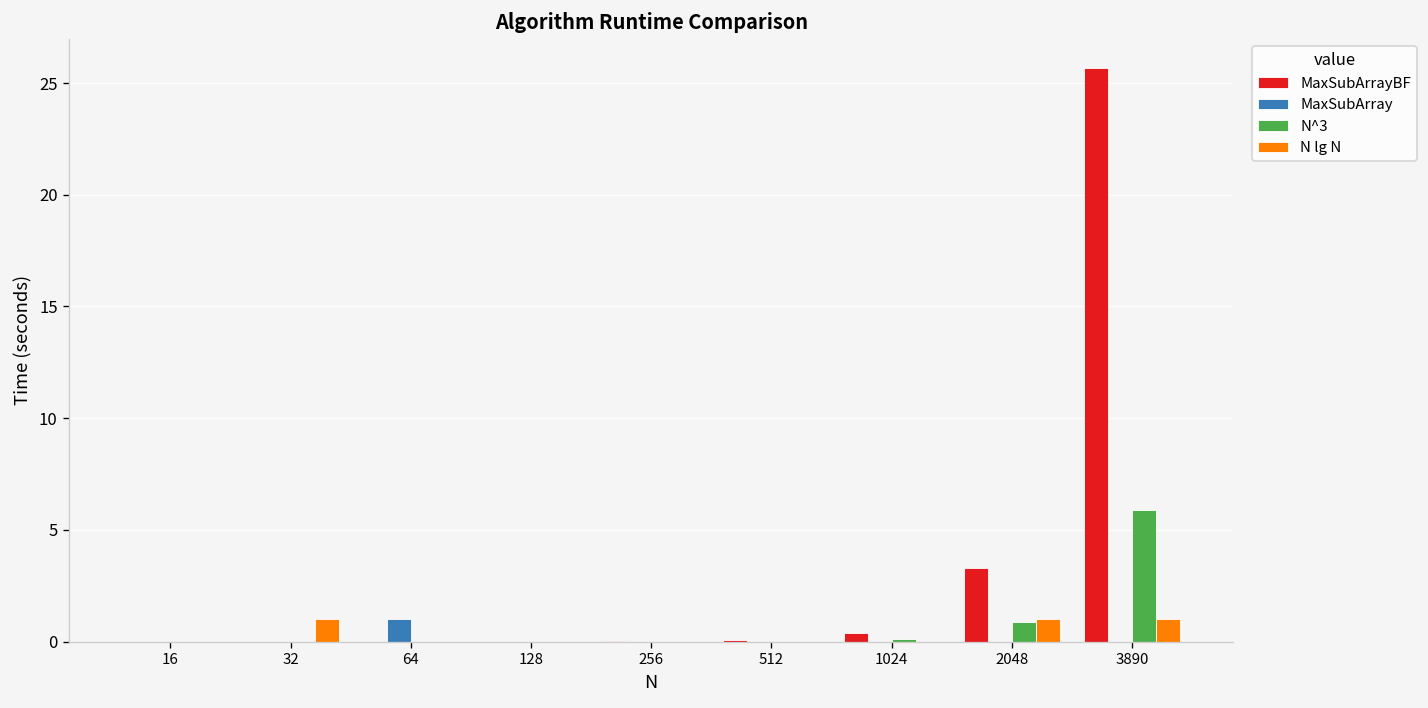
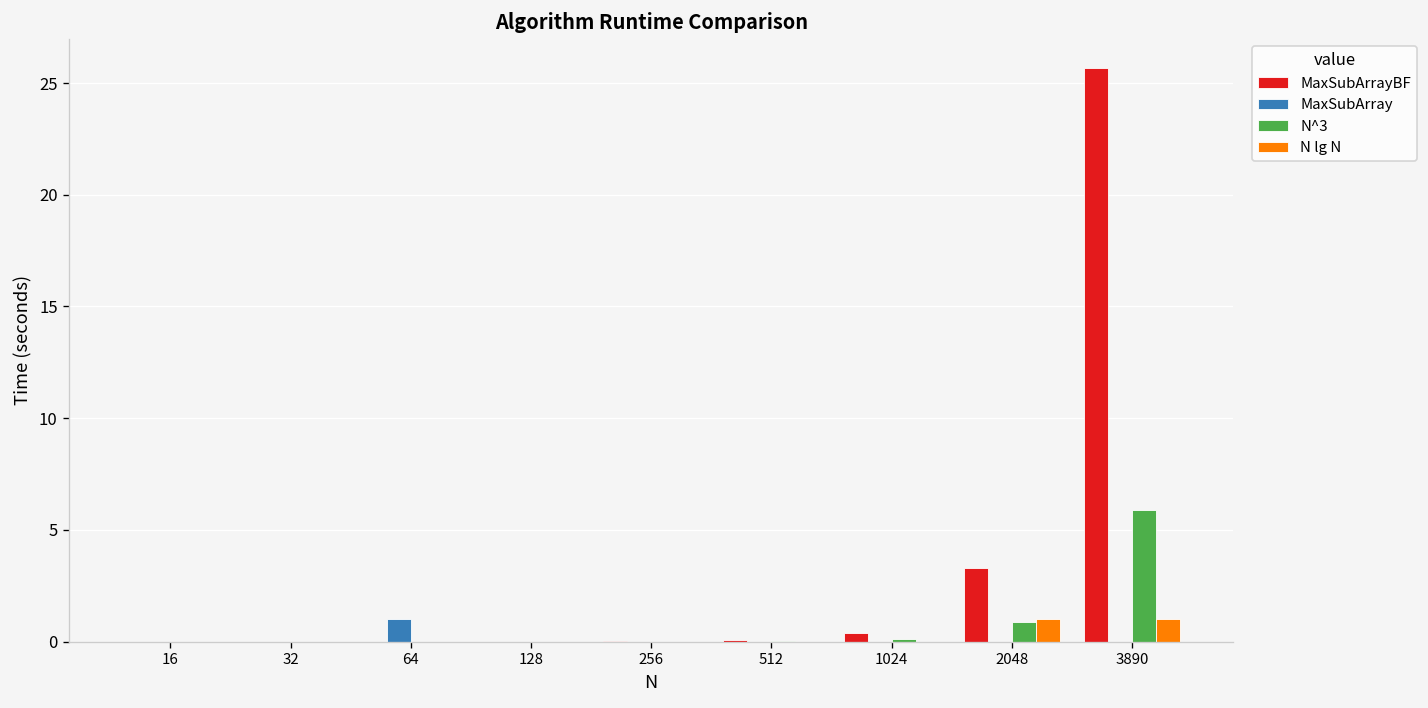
N lg N, 32: 1 -> 0
